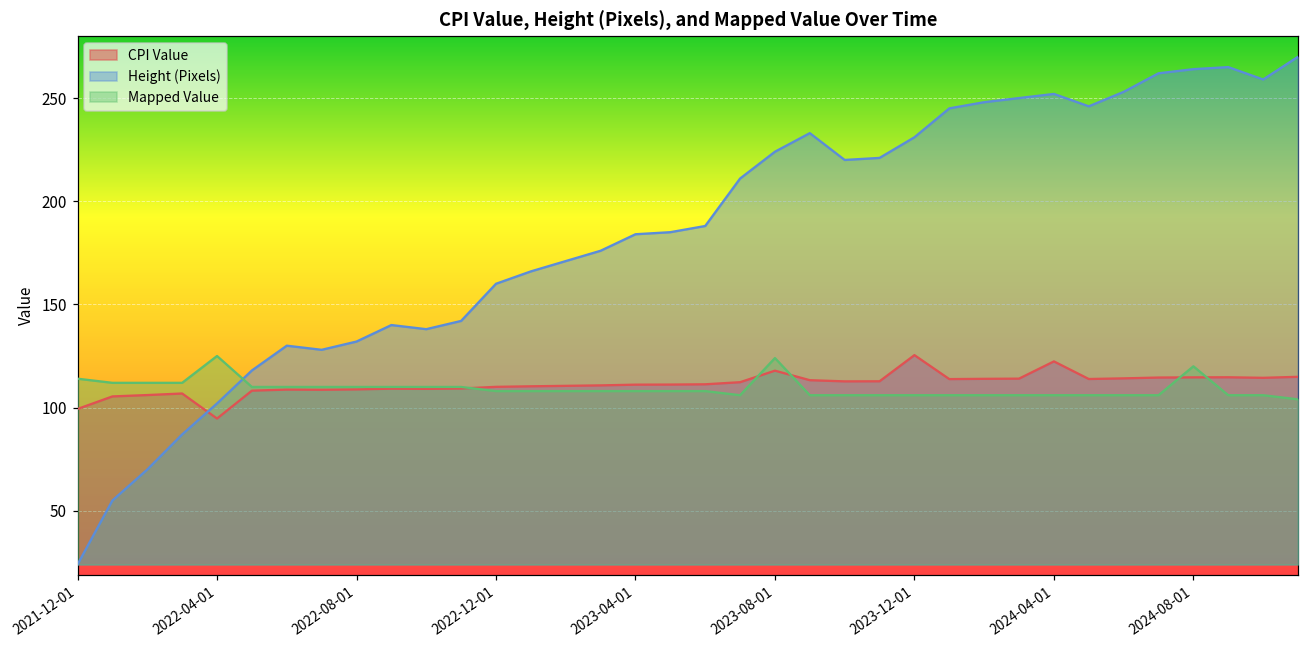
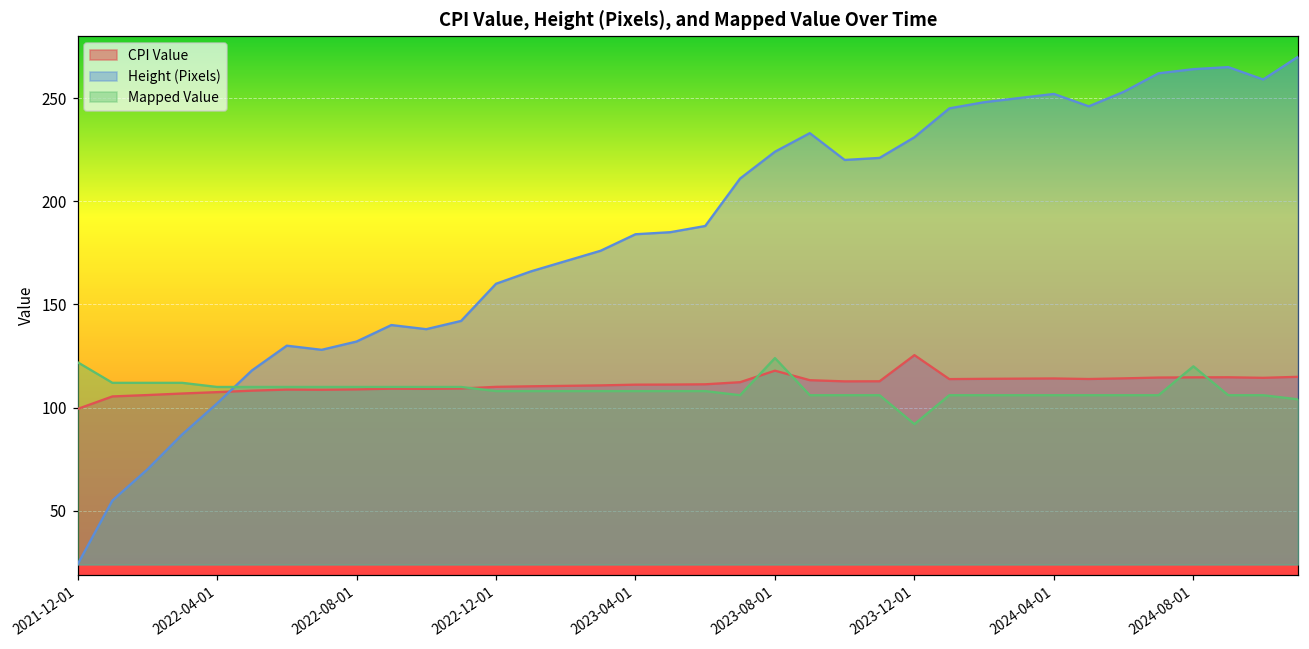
Mapped Value, 2021-12-01: 114 -> 122
CPI Value, 2022-04-01: 95 -> 107
Mapped Value, 2022-04-01: 125 -> 110
Mapped Value, 2023-12-01: 106 -> 92
CPI Value, 2024-04-01: 122 -> 114
